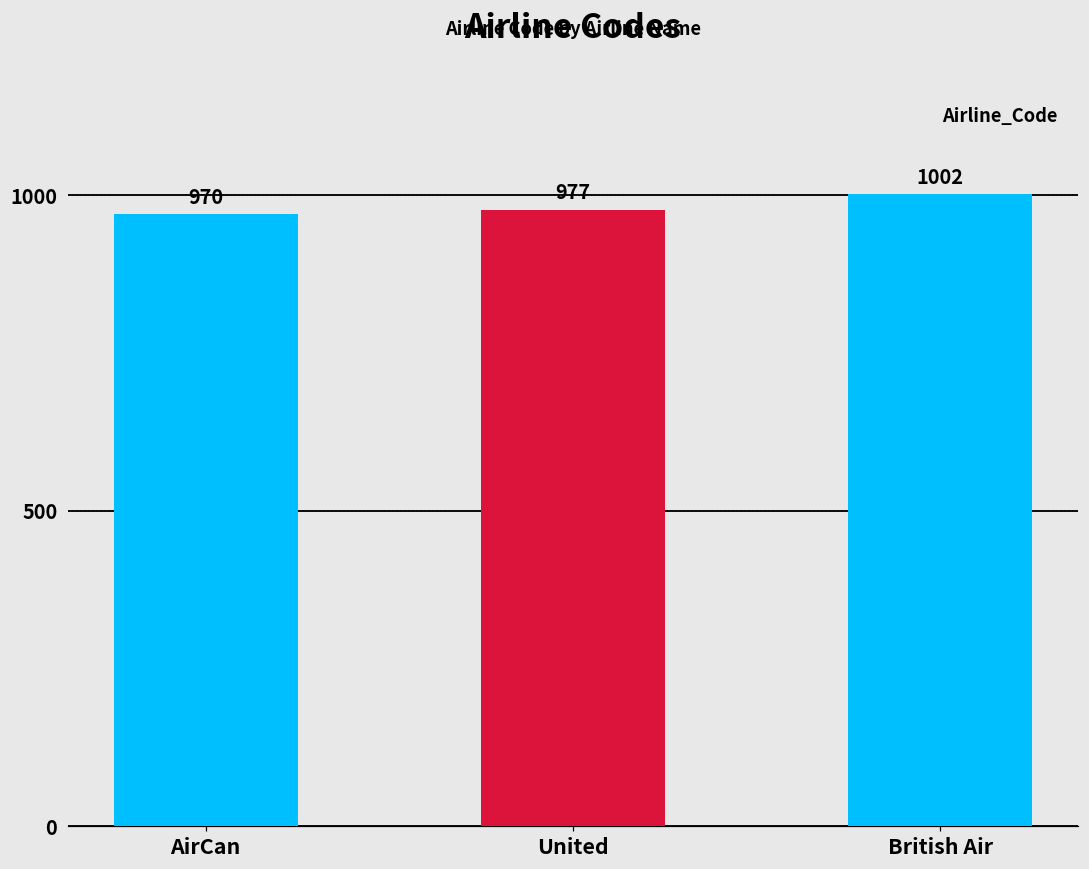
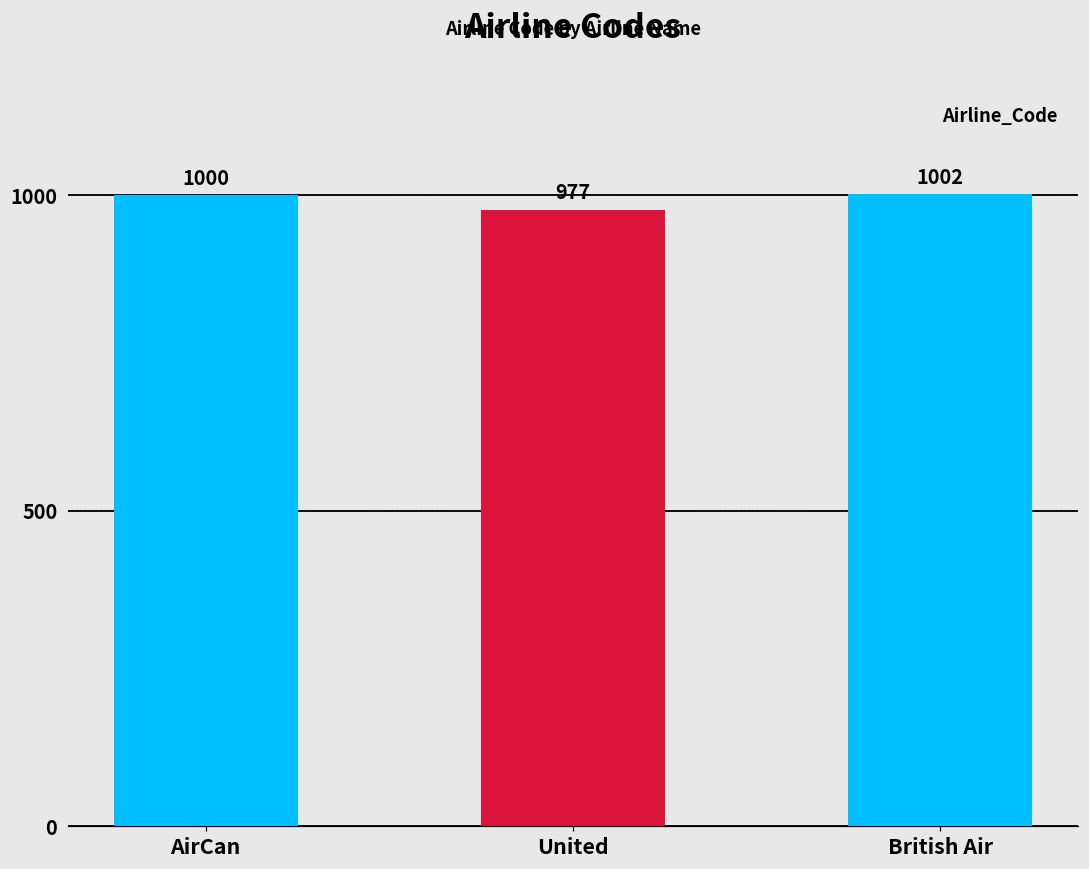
AirCan: 970 -> 1000
